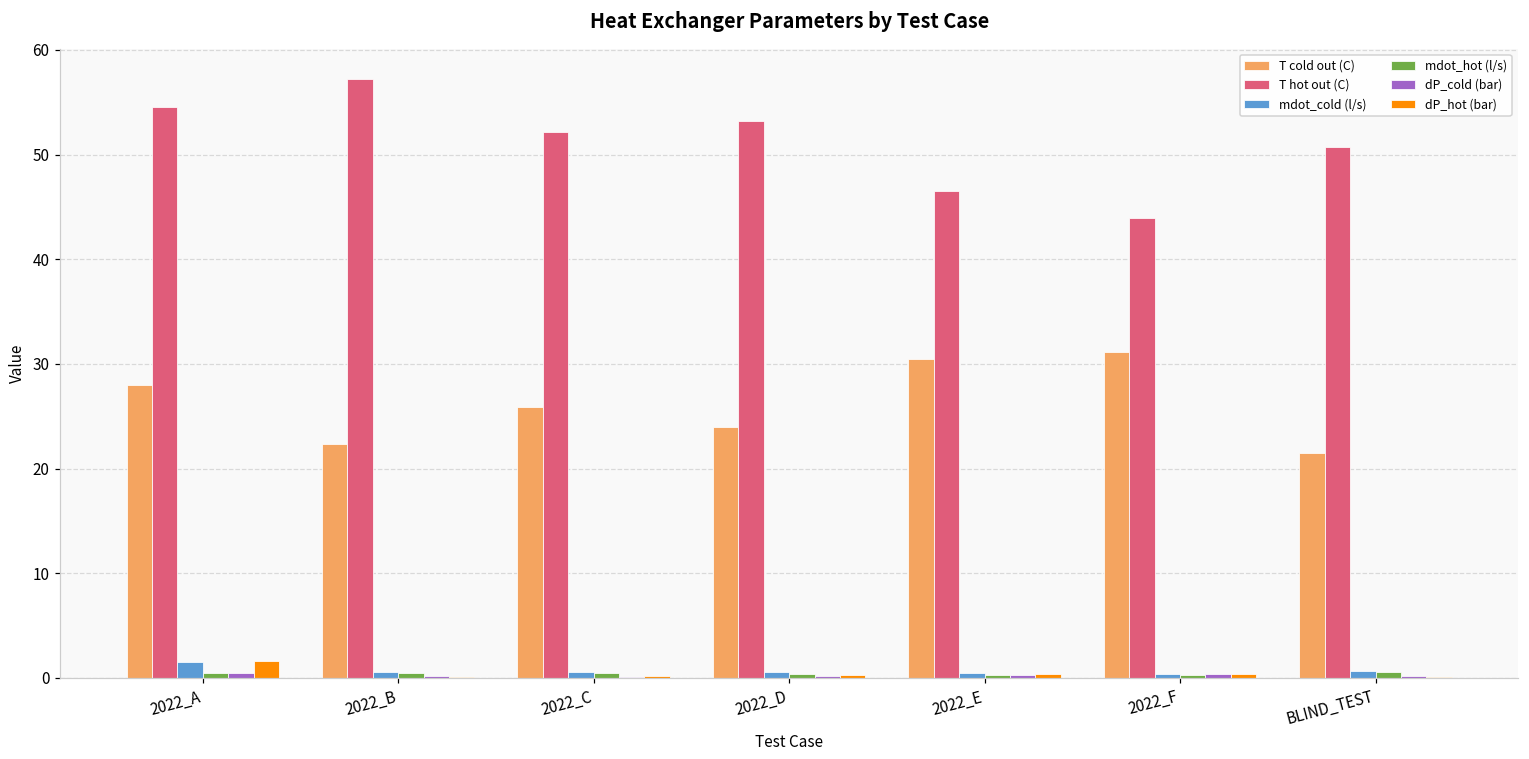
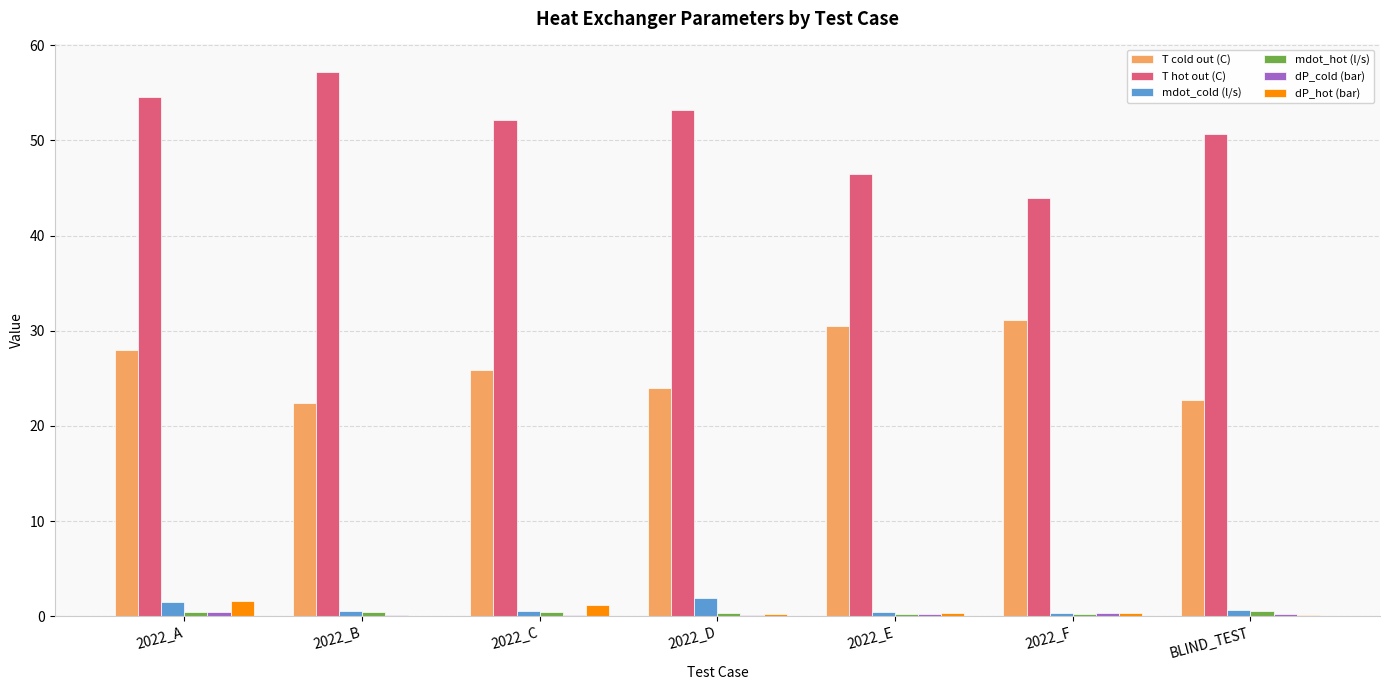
dP_hot (bar), 2022_C: 0 -> 1
mdot_cold (l/s), 2022_D: 1 -> 2
T cold out (C), BLIND_TEST: 21 -> 23
